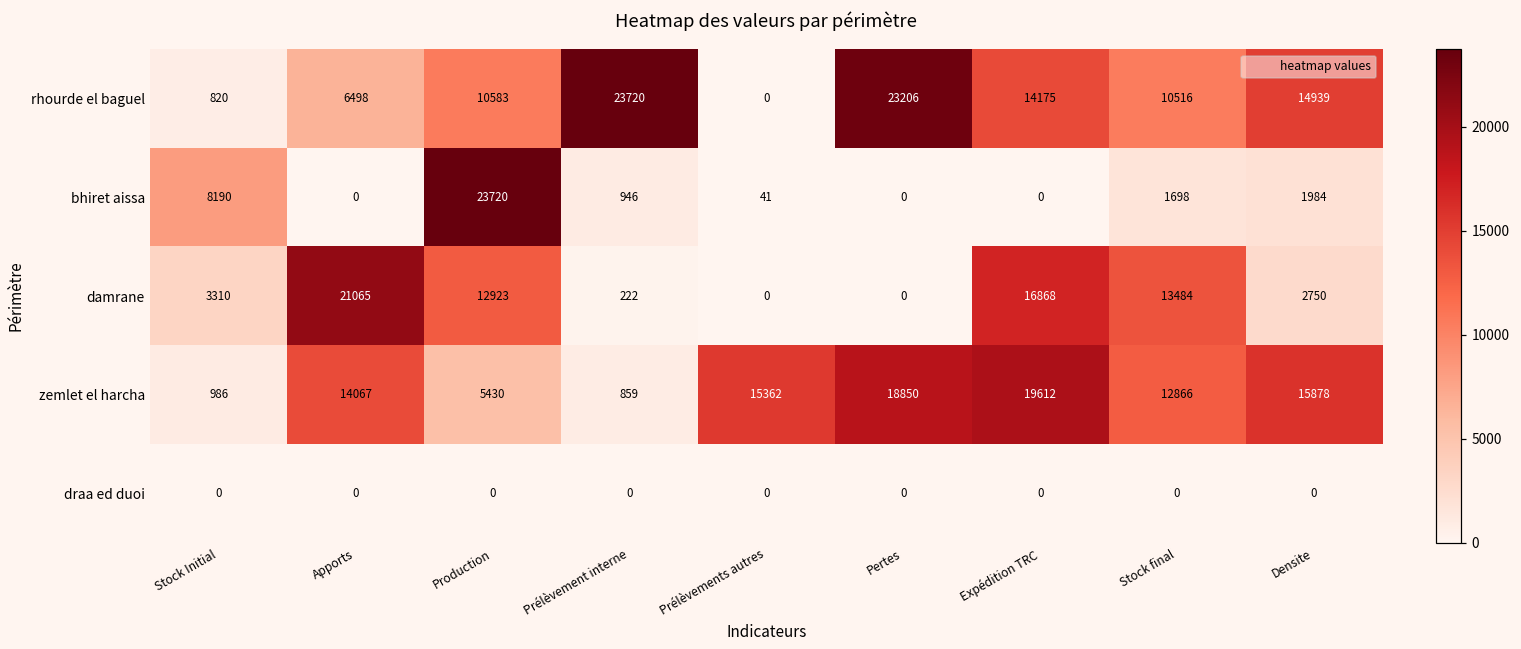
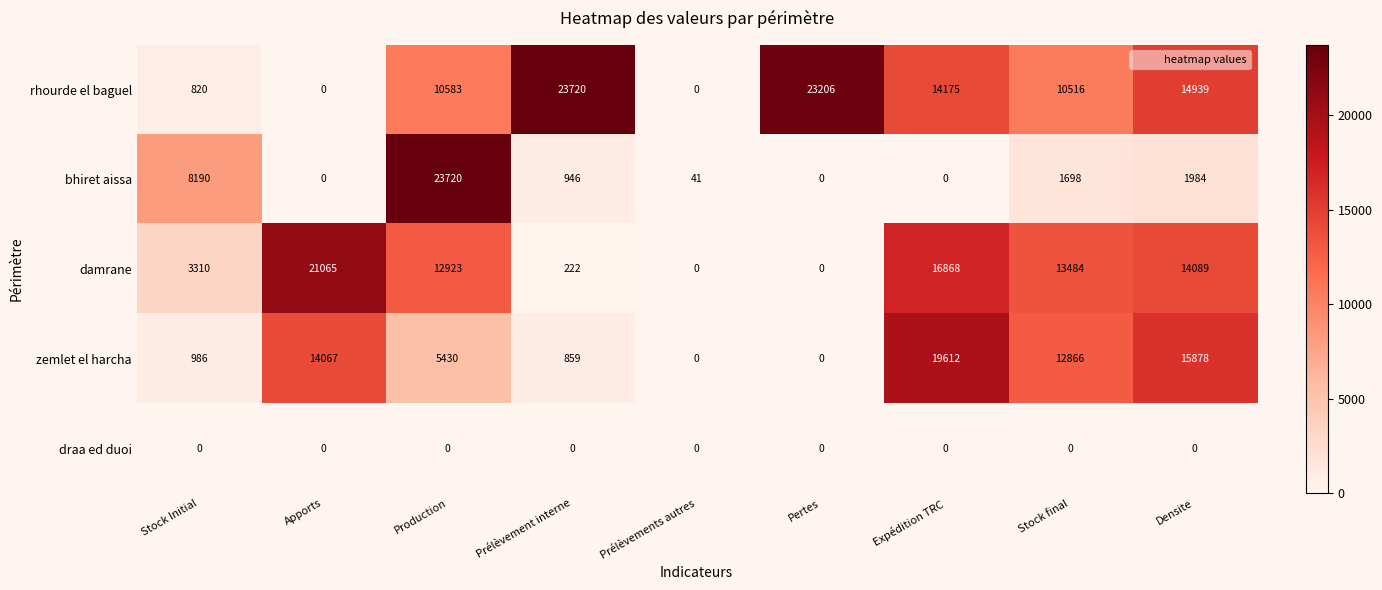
rhourde el baguel, Apports: 6498 -> 0
damrane, Densite: 2750 -> 14089
zemlet el harcha, Prélèvements autres: 15362 -> 0
zemlet el harcha, Pertes: 18850 -> 0
